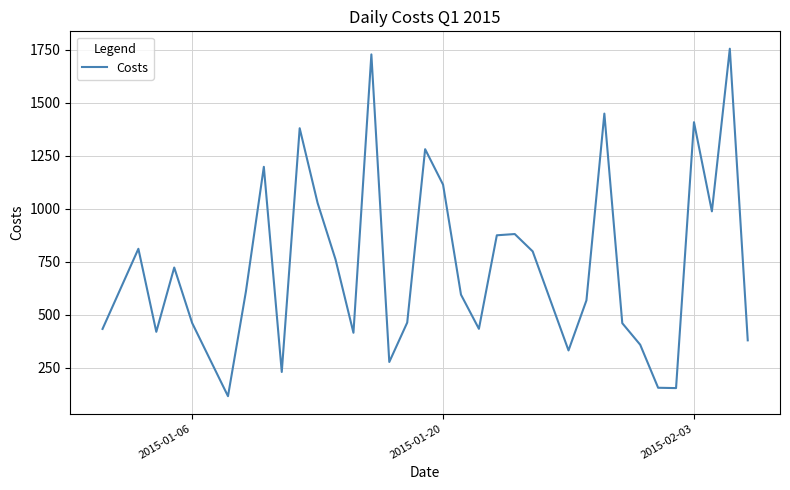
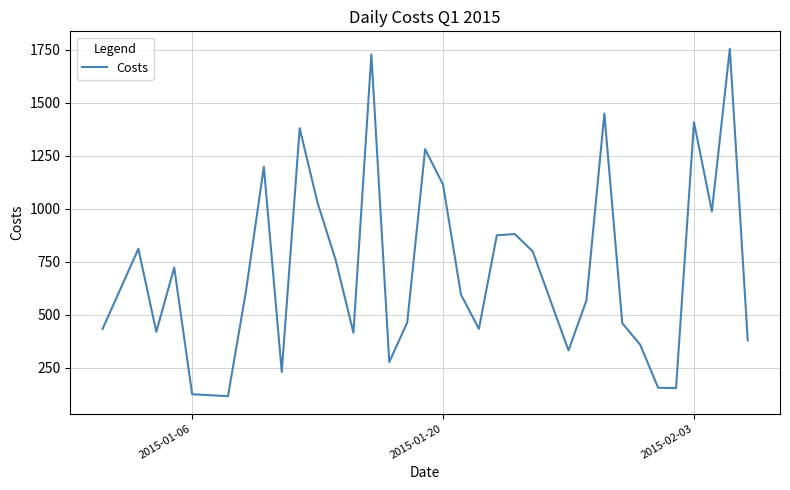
2015-01-06: 460 -> 120
